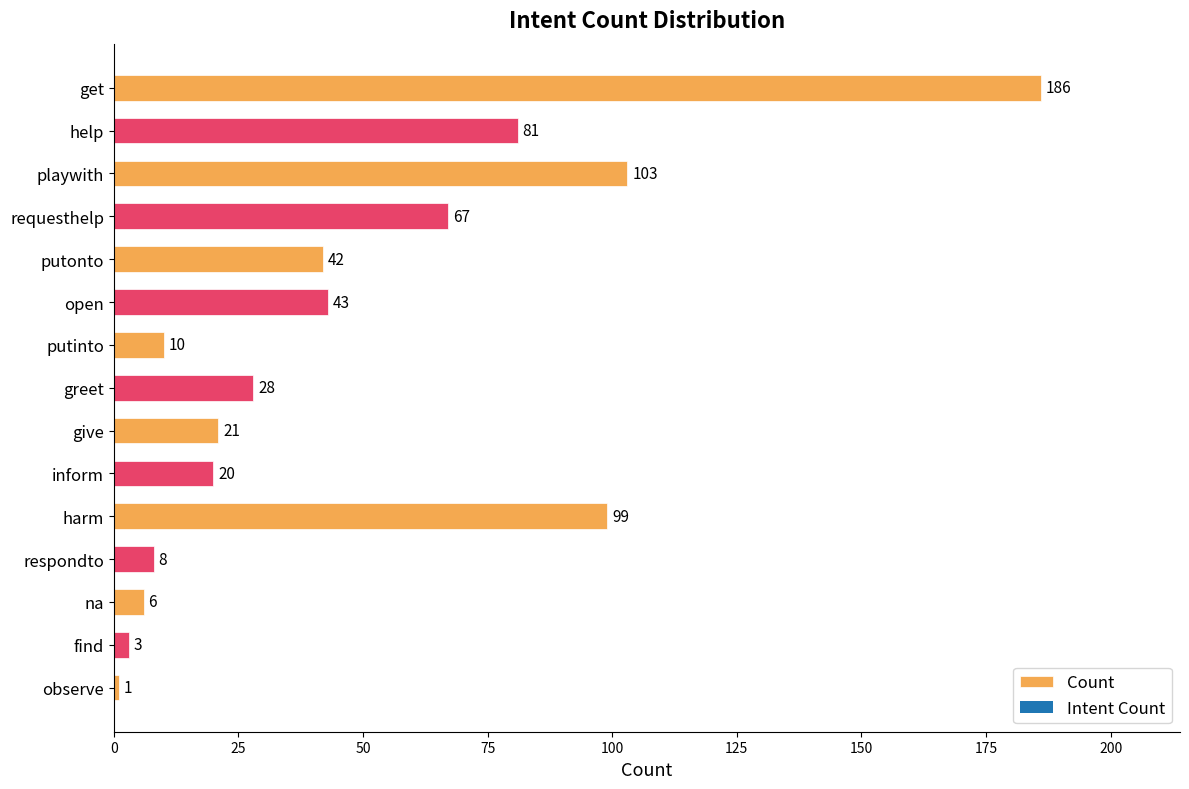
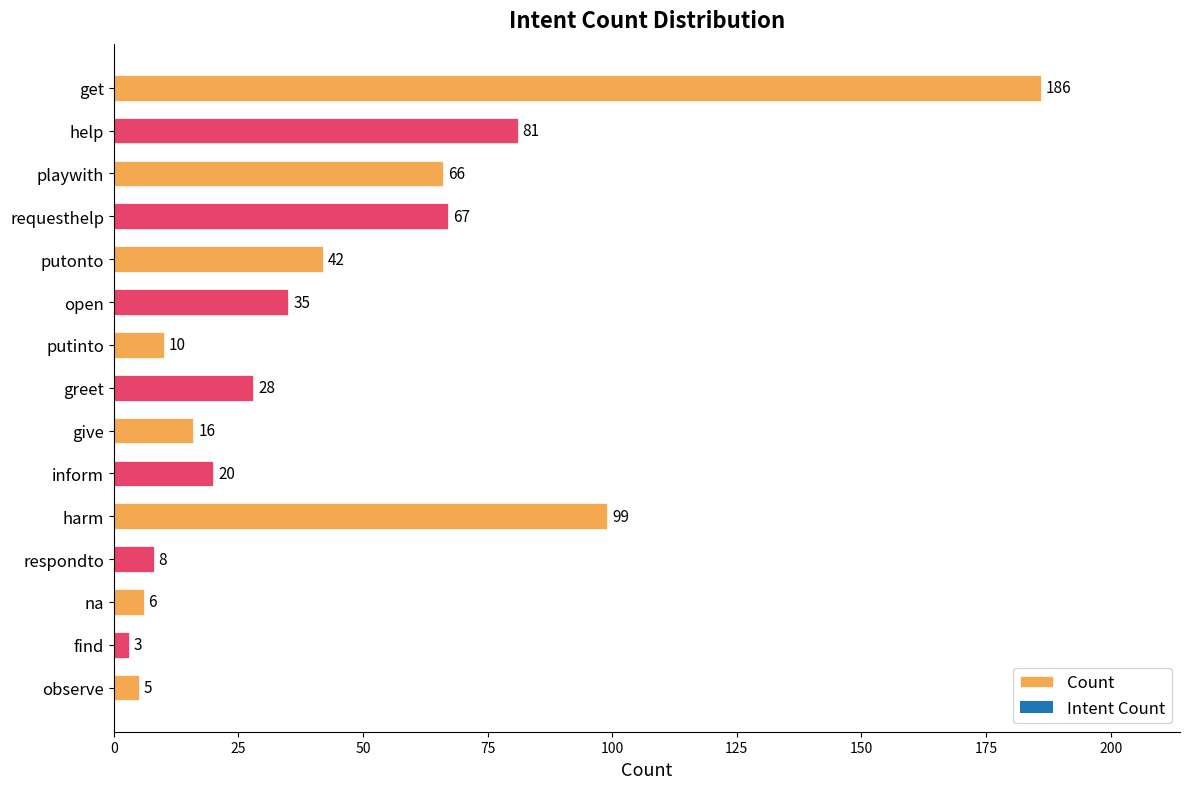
playwith: 103 -> 66
open: 43 -> 35
give: 21 -> 16
observe: 1 -> 5
